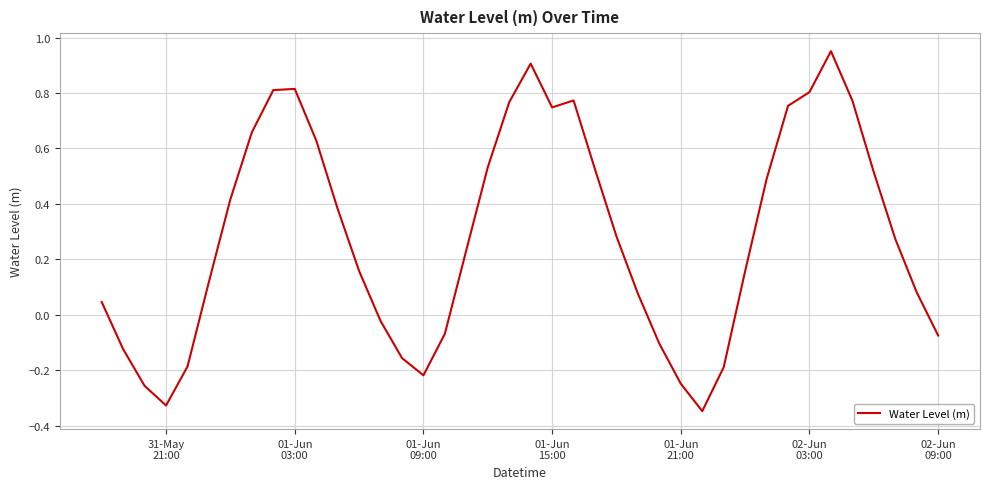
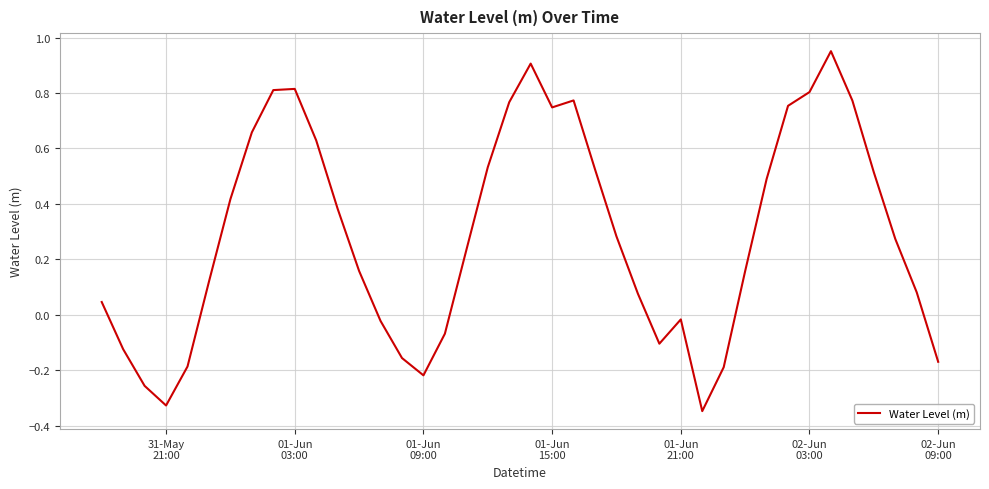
01-Jun 21:00: -0.25 -> -0.02
02-Jun 09:00: -0.07 -> -0.17
